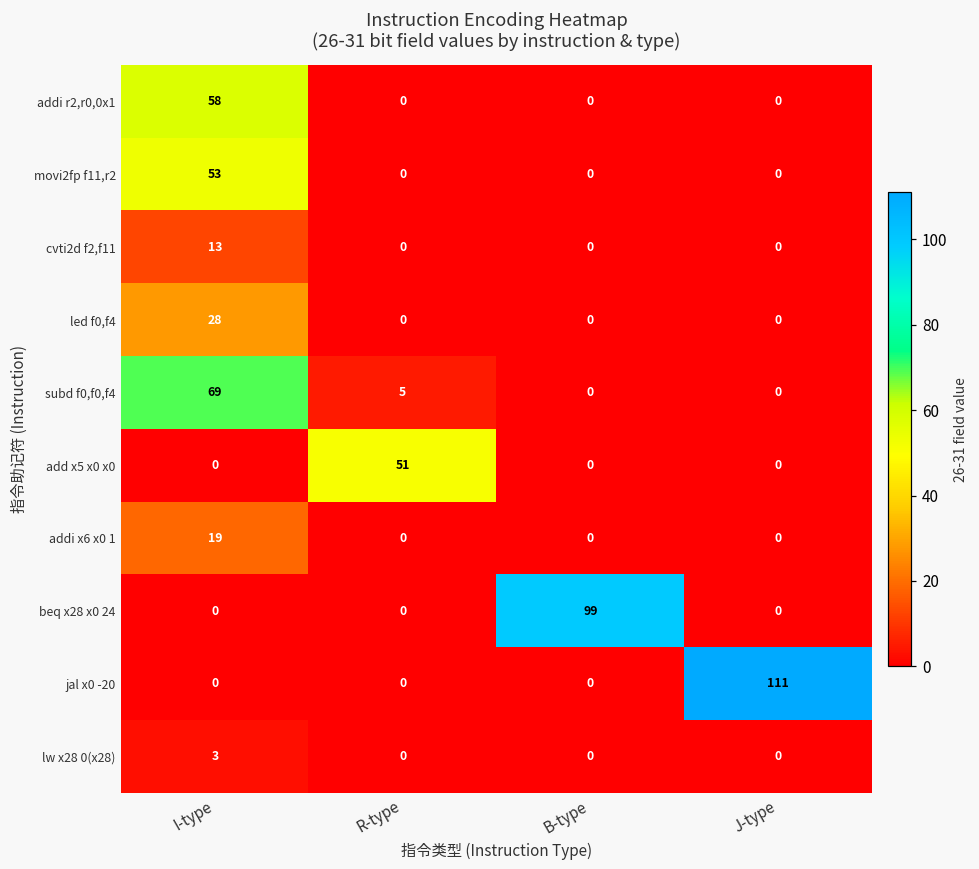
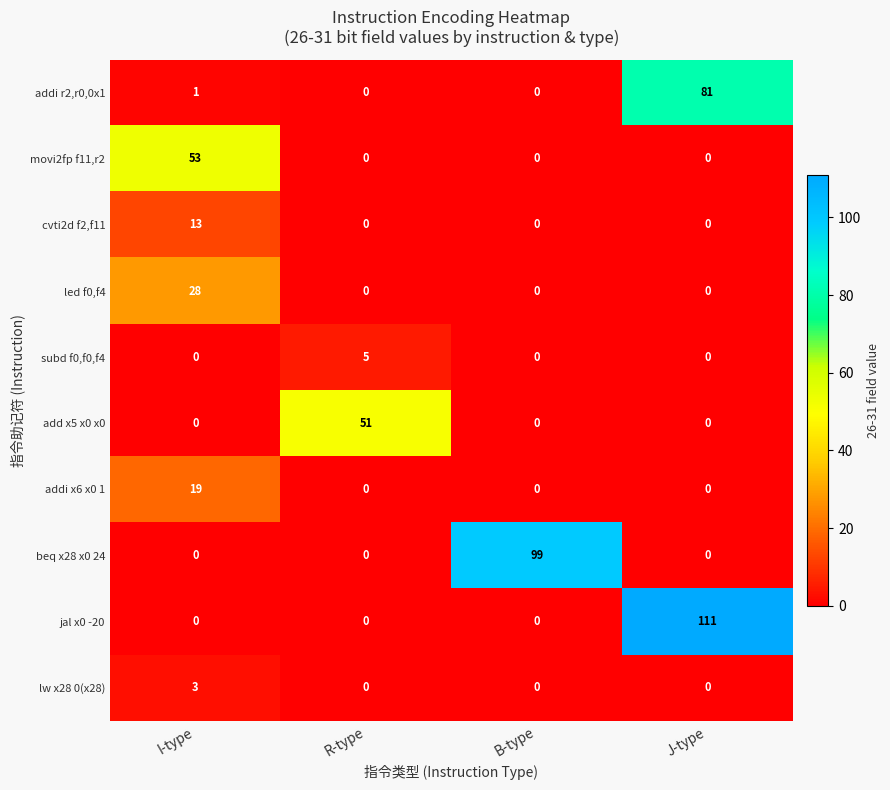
addi r2,r0,0x1, I-type: 58 -> 1
addi r2,r0,0x1, J-type: 0 -> 81
subd f0,f0,f4, I-type: 69 -> 0
